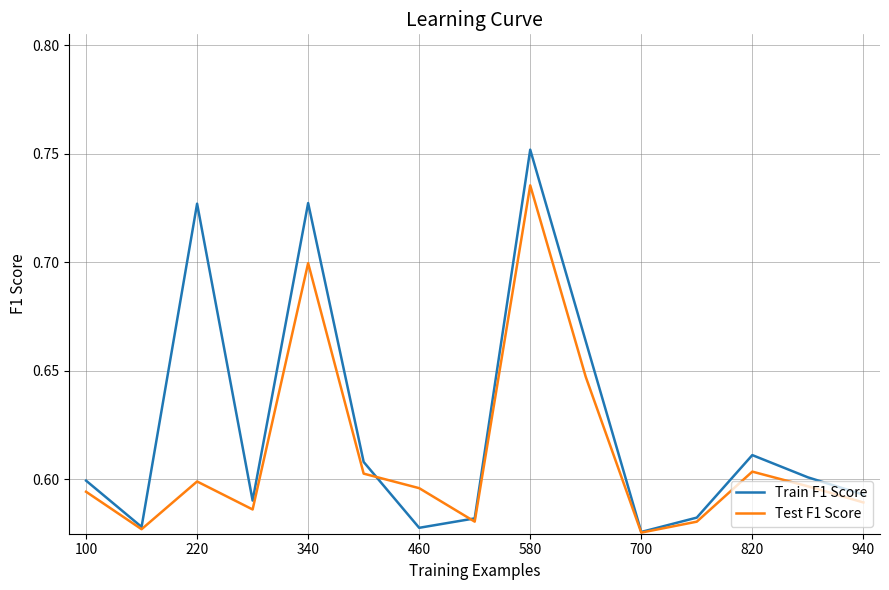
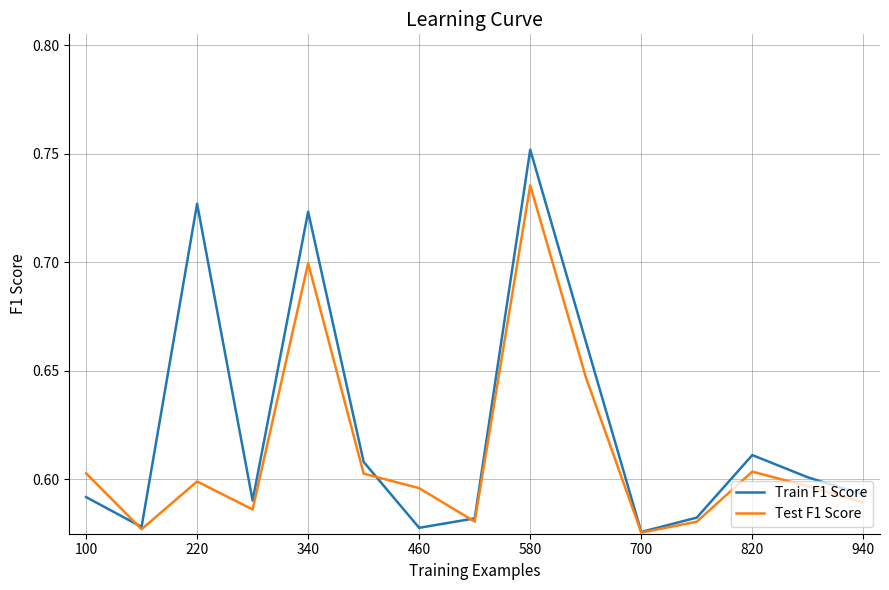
Train F1 Score, 100: 0.599 -> 0.592
Test F1 Score, 100: 0.594 -> 0.603
Train F1 Score, 340: 0.727 -> 0.723
